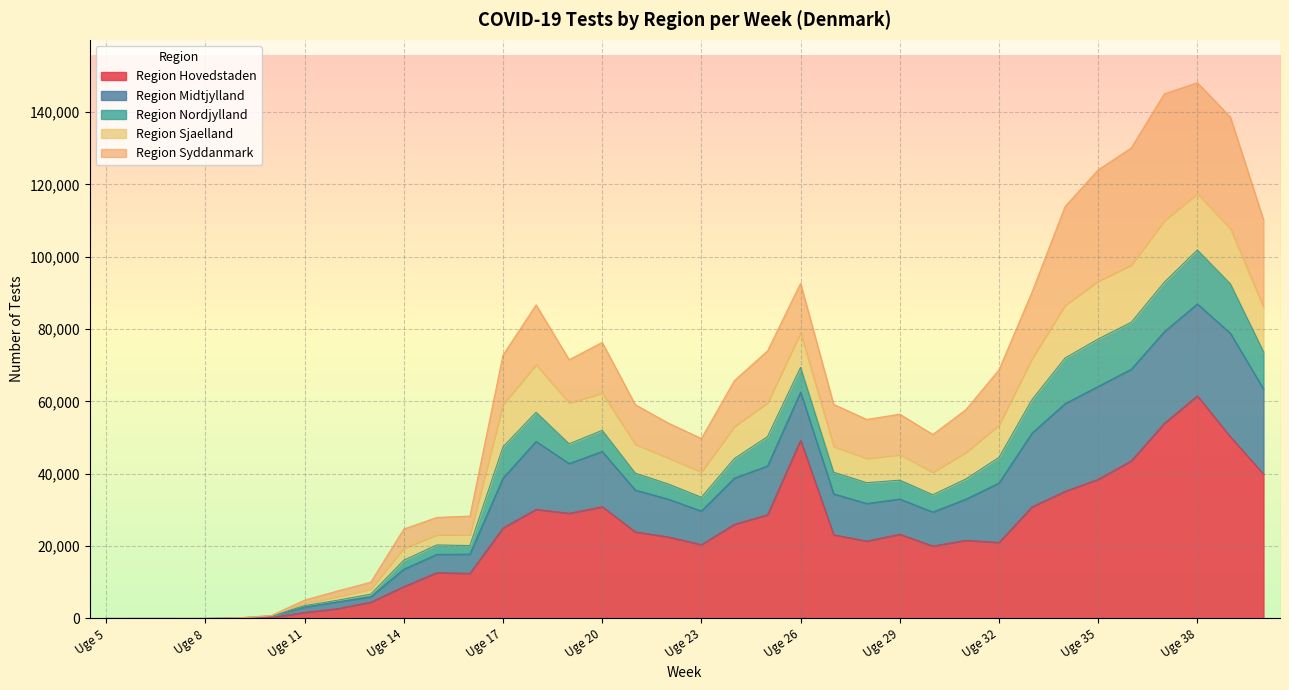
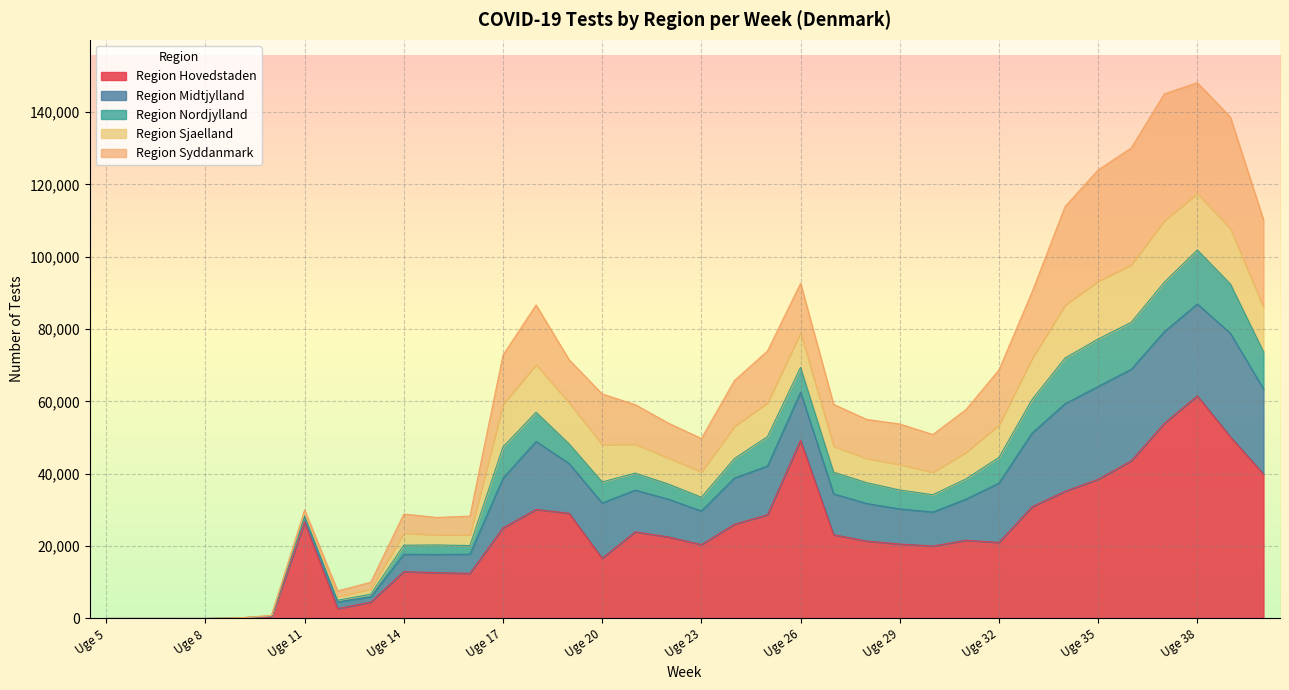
Region Hovedstaden, Uge 11: 2,000 -> 27,000
Region Hovedstaden, Uge 14: 9,000 -> 13,000
Region Hovedstaden, Uge 20: 31,000 -> 17,000
Region Hovedstaden, Uge 29: 23,000 -> 21,000
